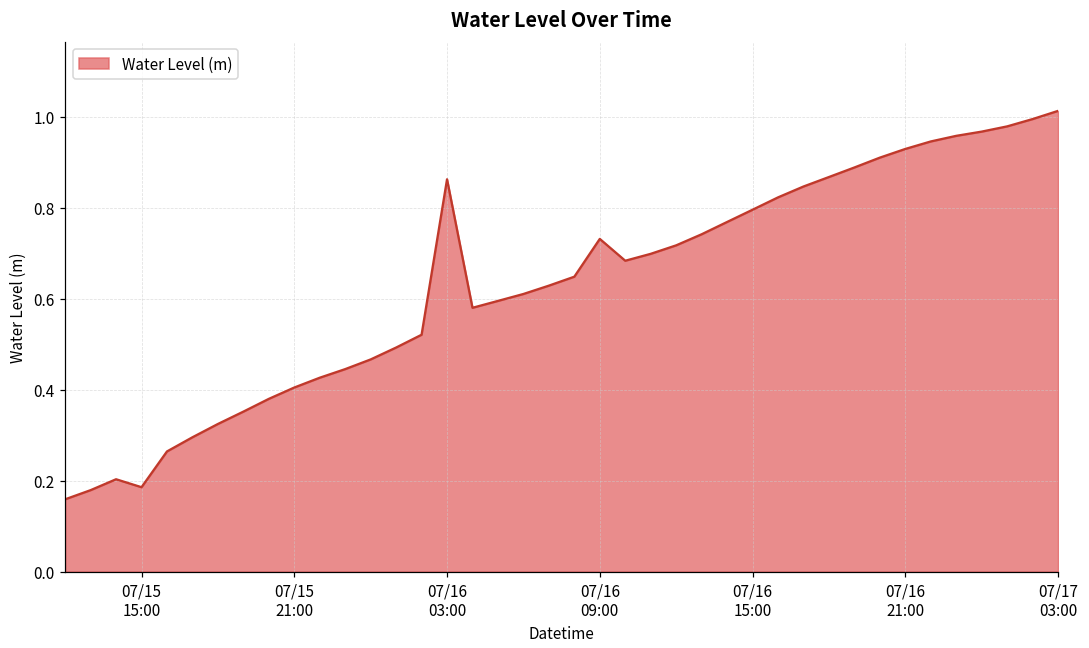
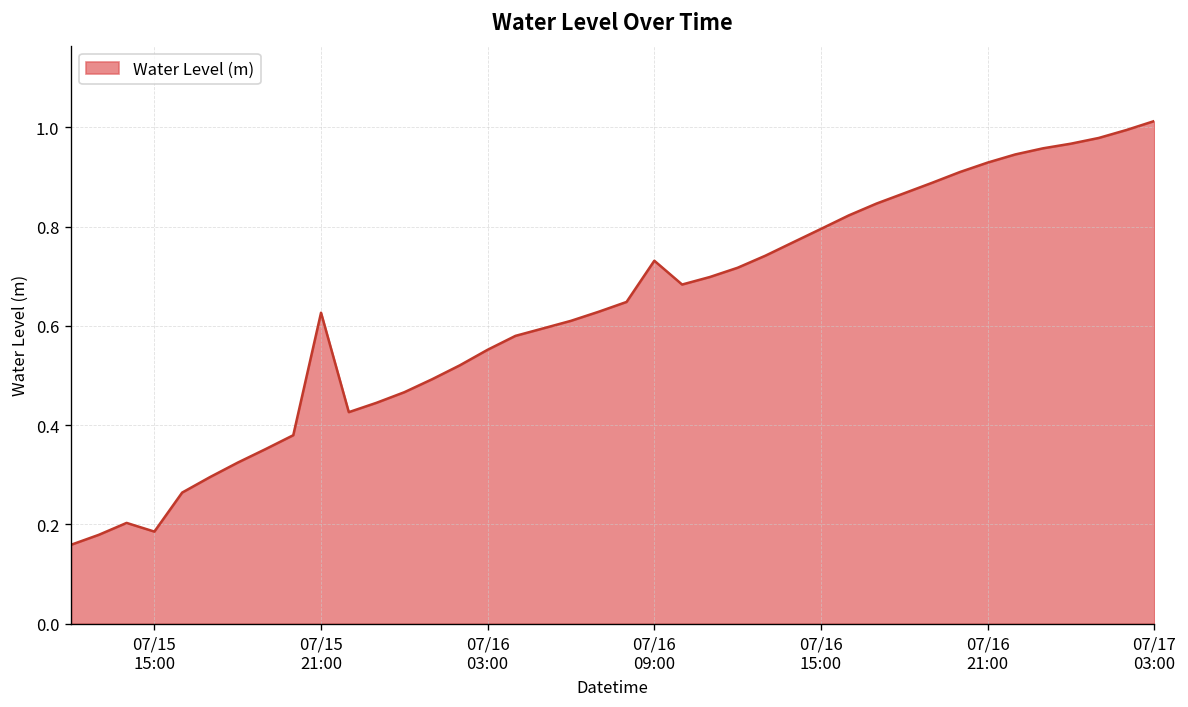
07/15 21:00: 0.40 -> 0.63
07/16 03:00: 0.86 -> 0.55
